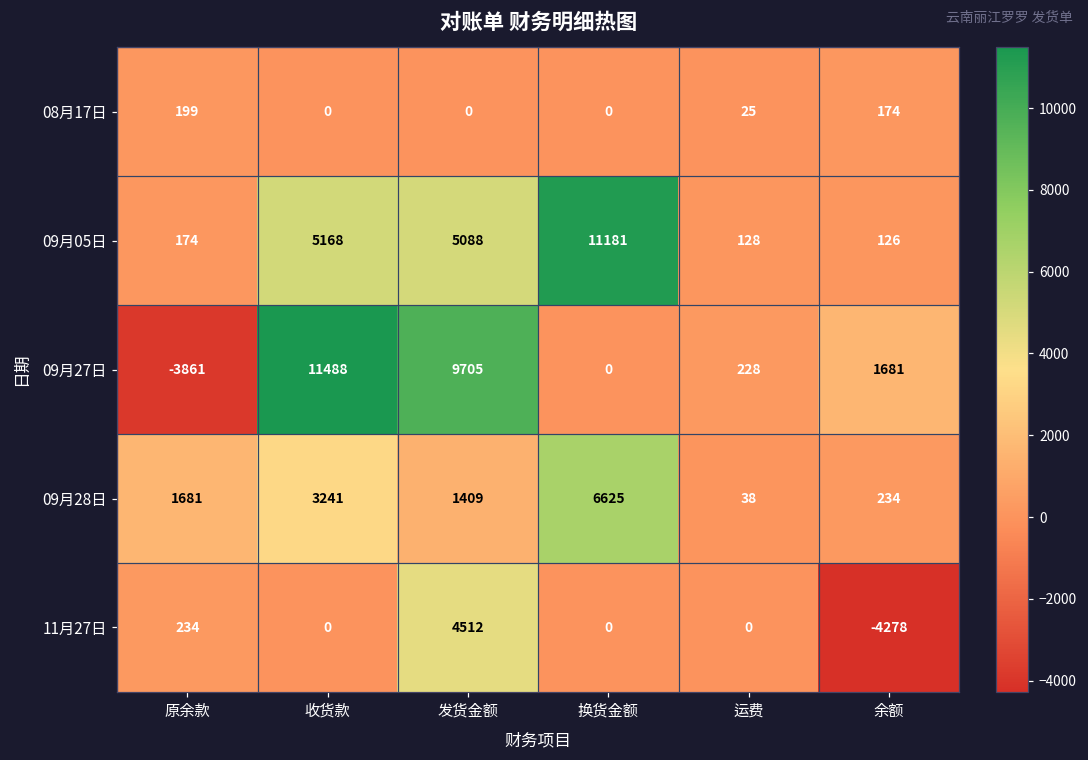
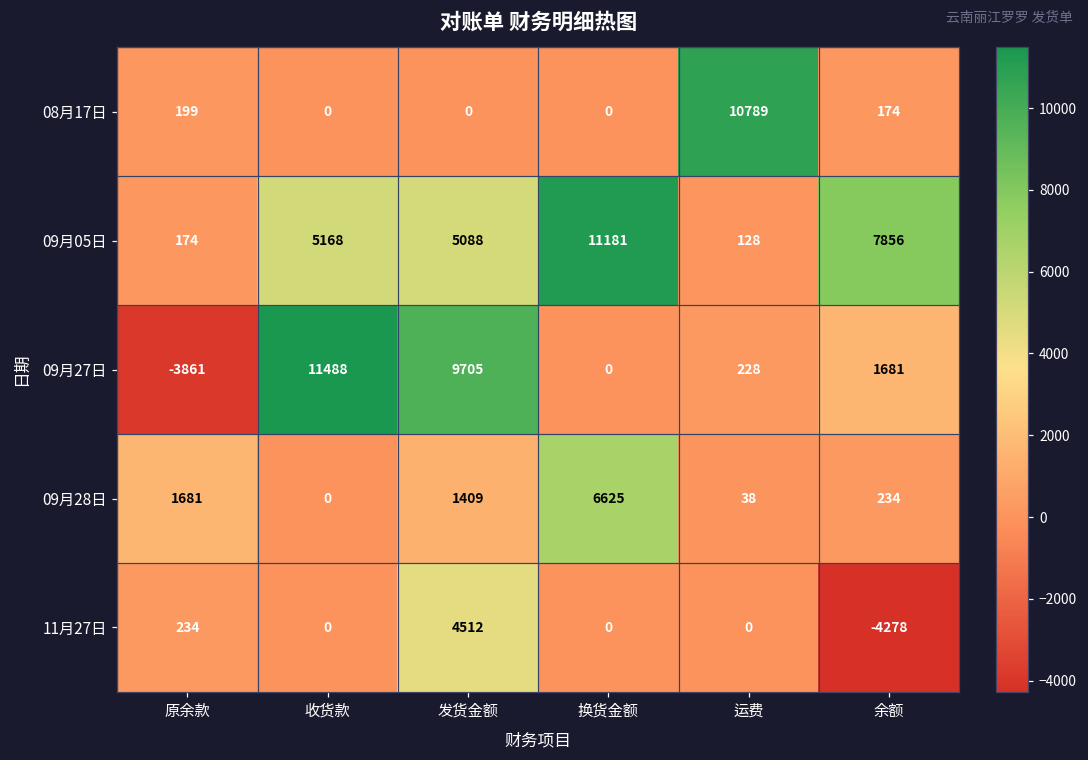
08月17日, 运费: 25 -> 10789
09月05日, 余额: 126 -> 7856
09月28日, 收货款: 3241 -> 0
